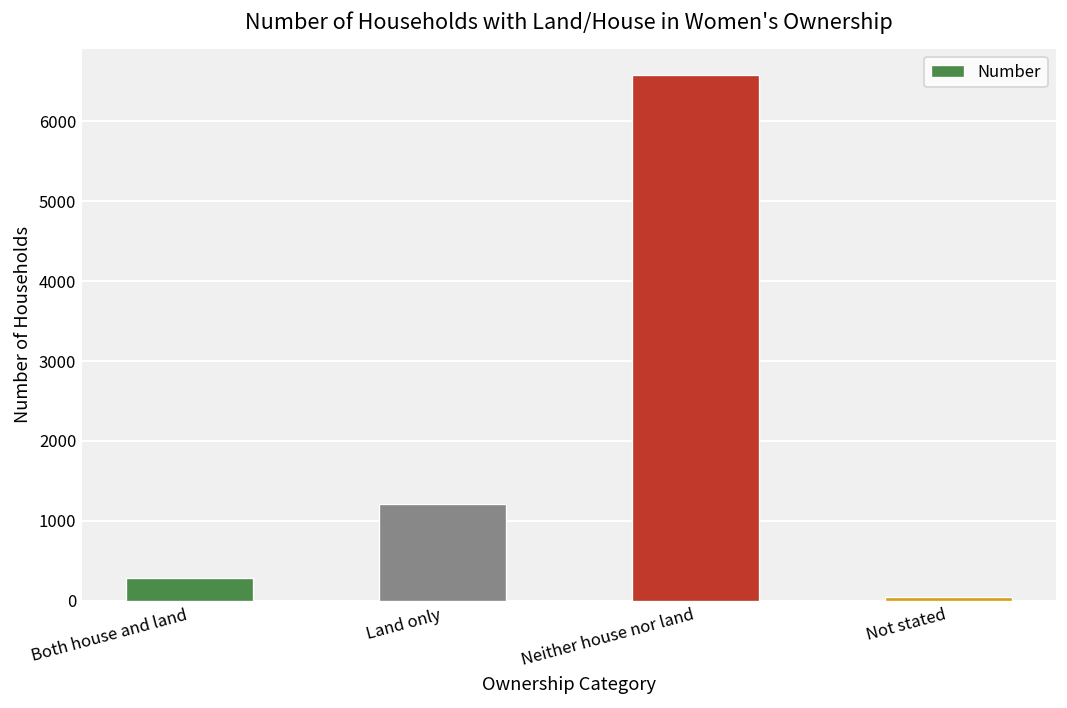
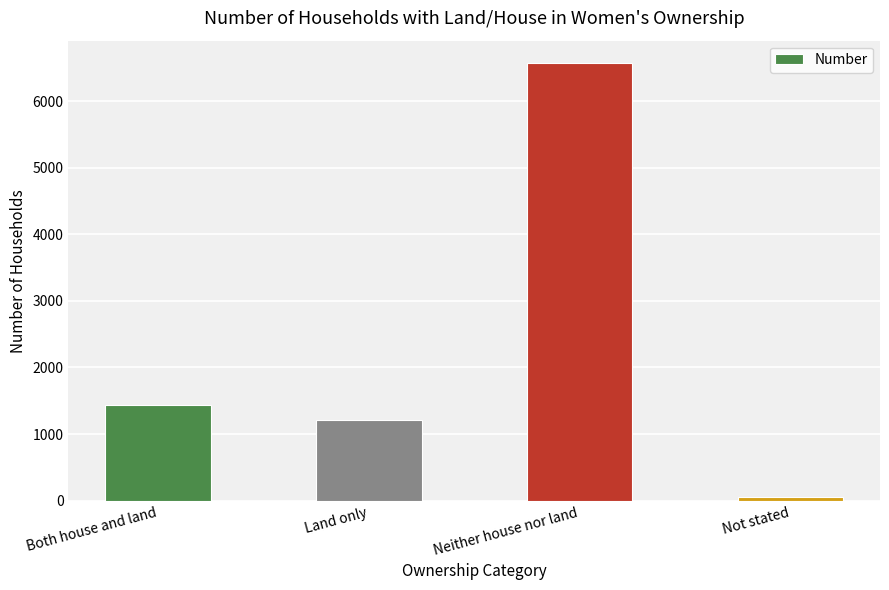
Both house and land: 300 -> 1400
